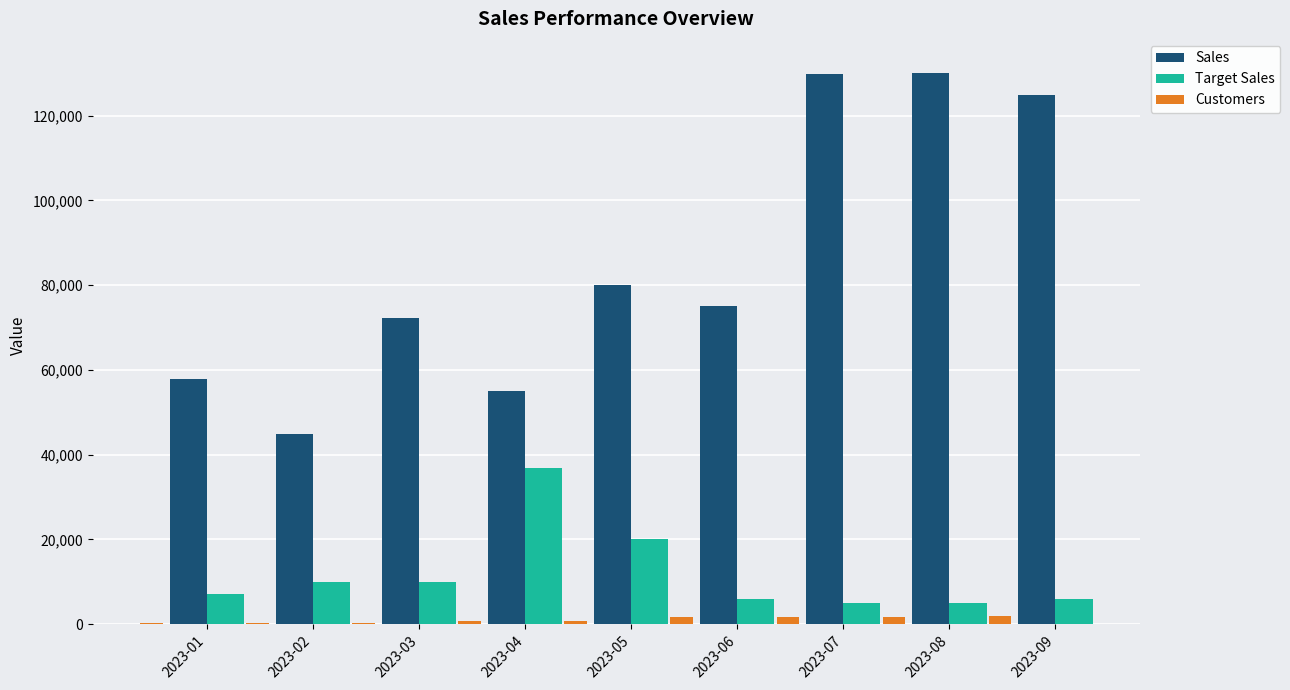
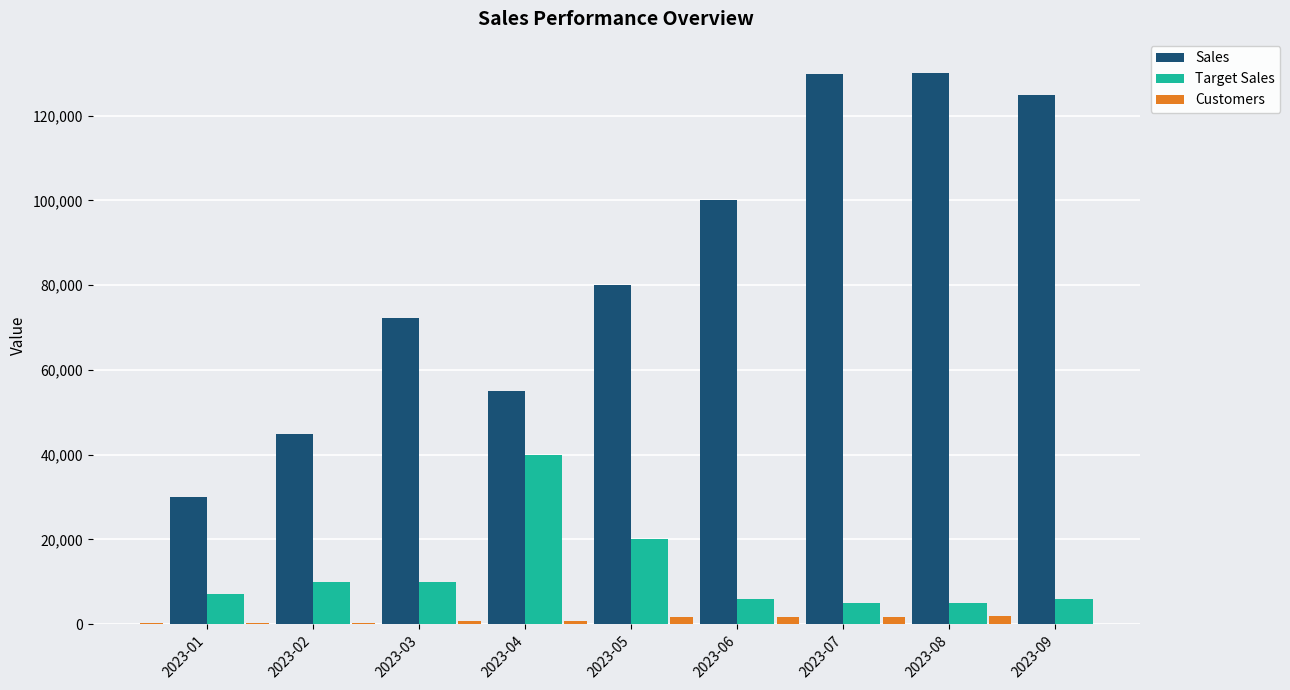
Sales, 2023-01: 58,000 -> 30,000
Target Sales, 2023-04: 37,000 -> 40,000
Sales, 2023-06: 75,000 -> 100,000
